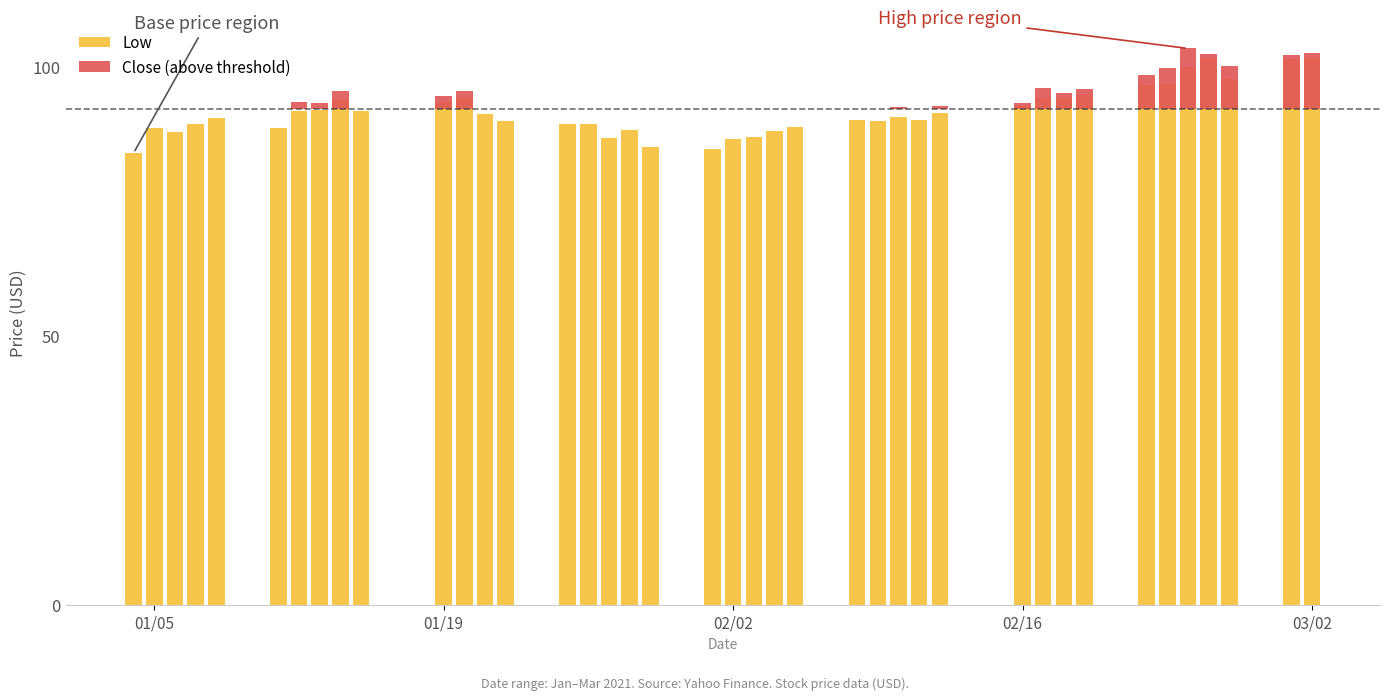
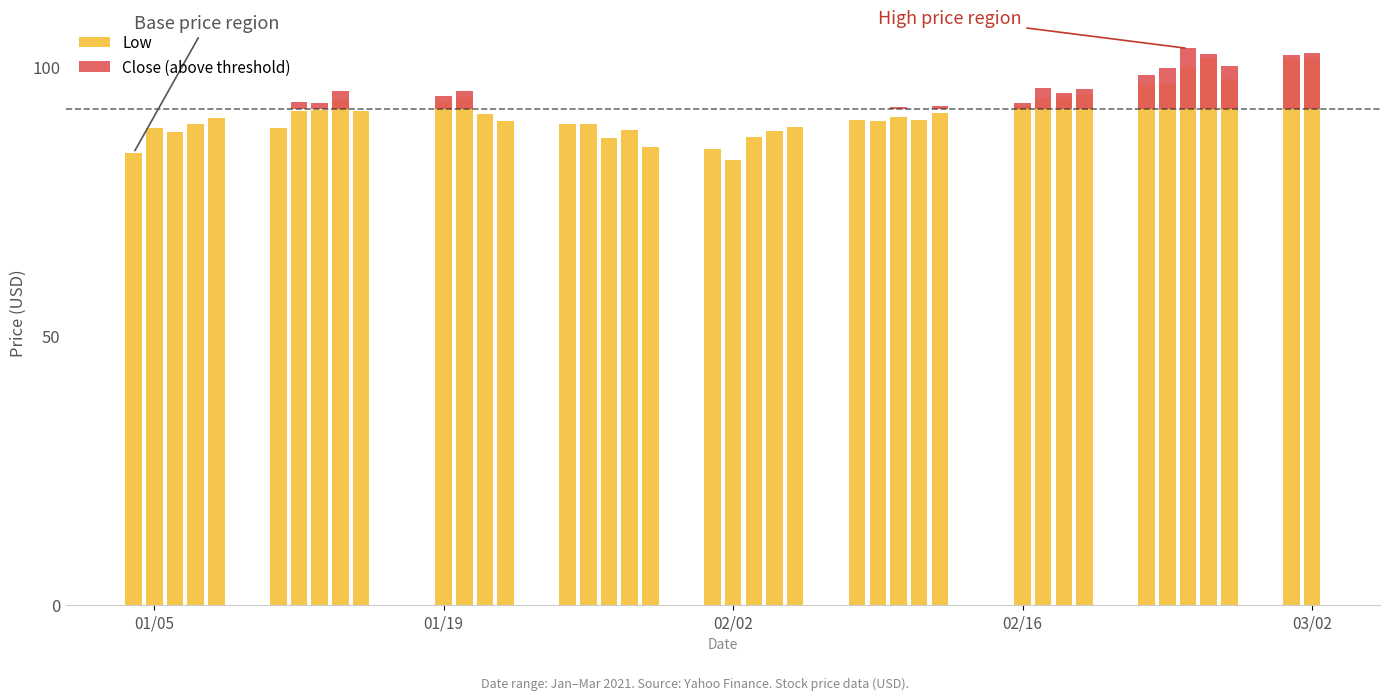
Low, 02/02: 87 -> 83
